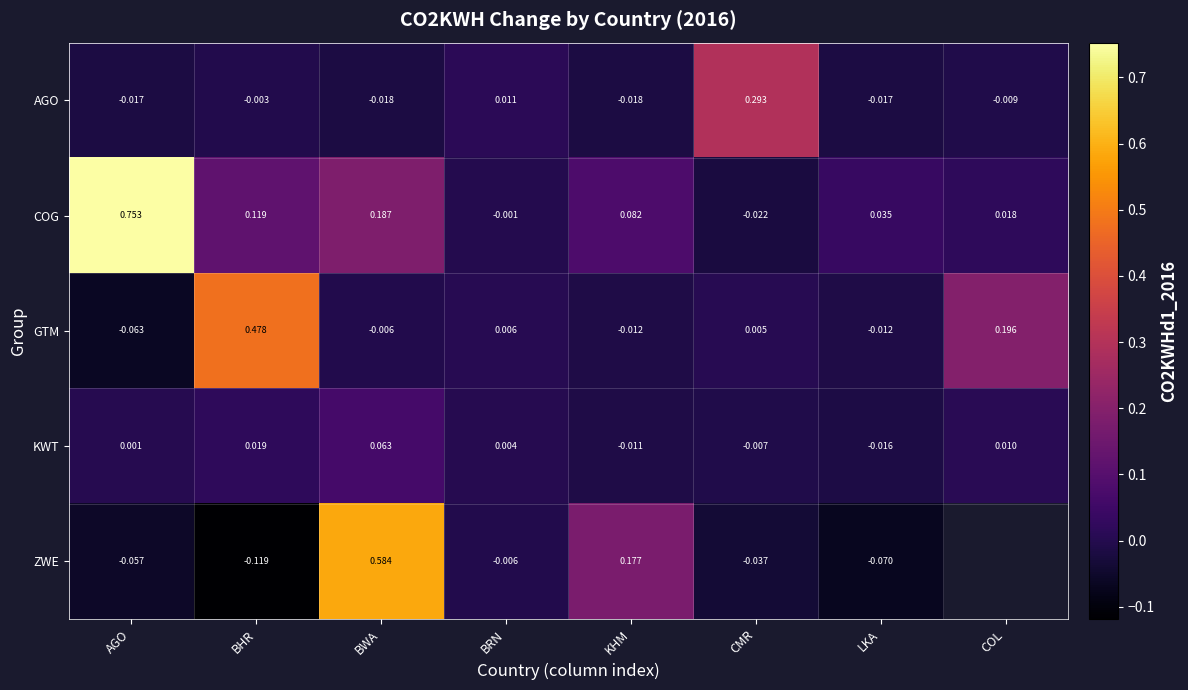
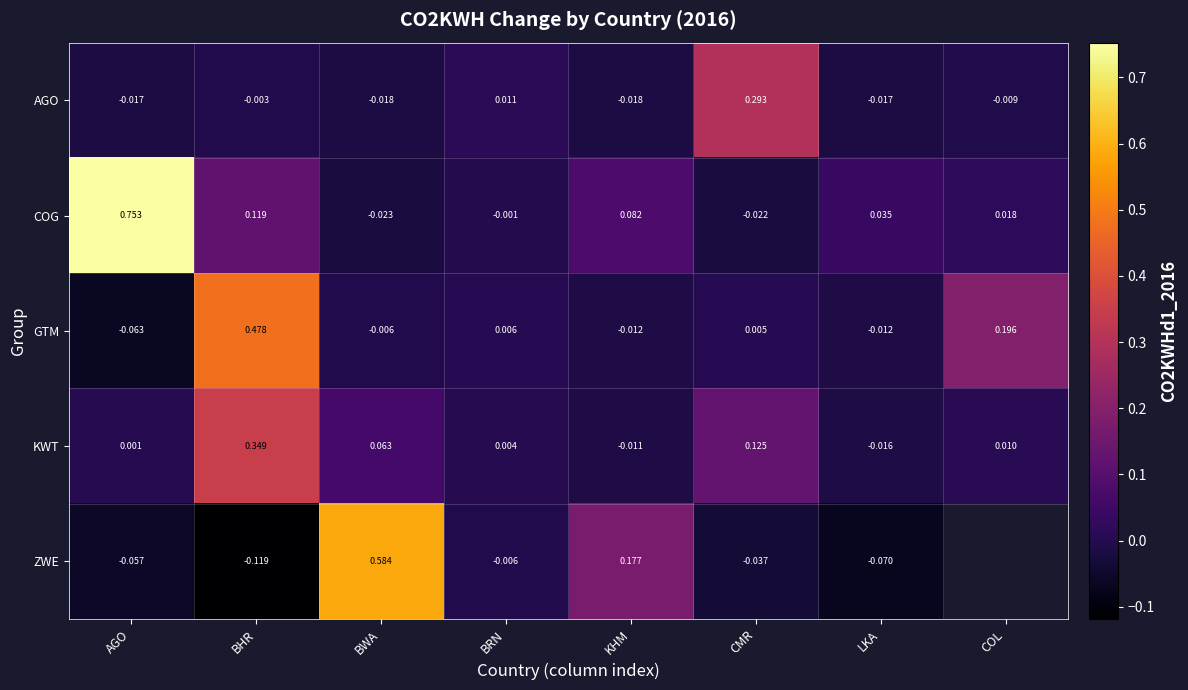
COG, BWA: 0.187 -> -0.023
KWT, BHR: 0.019 -> 0.349
KWT, CMR: -0.007 -> 0.125
